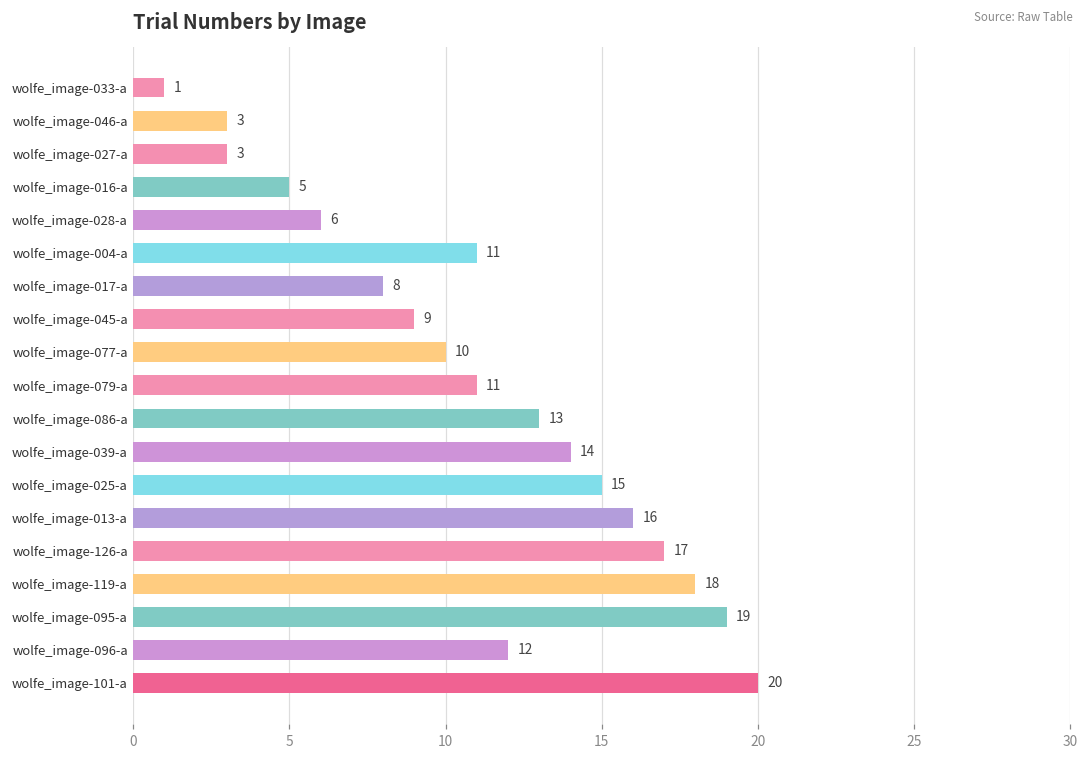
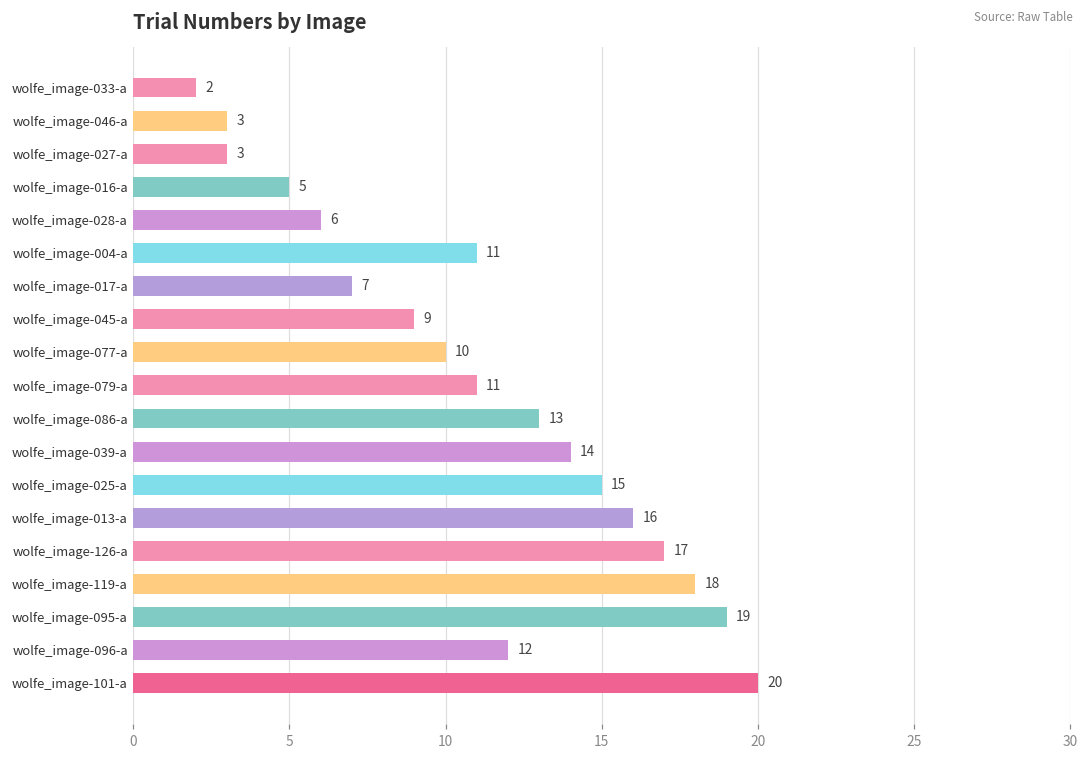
wolfe_image-033-a: 1 -> 2
wolfe_image-017-a: 8 -> 7
